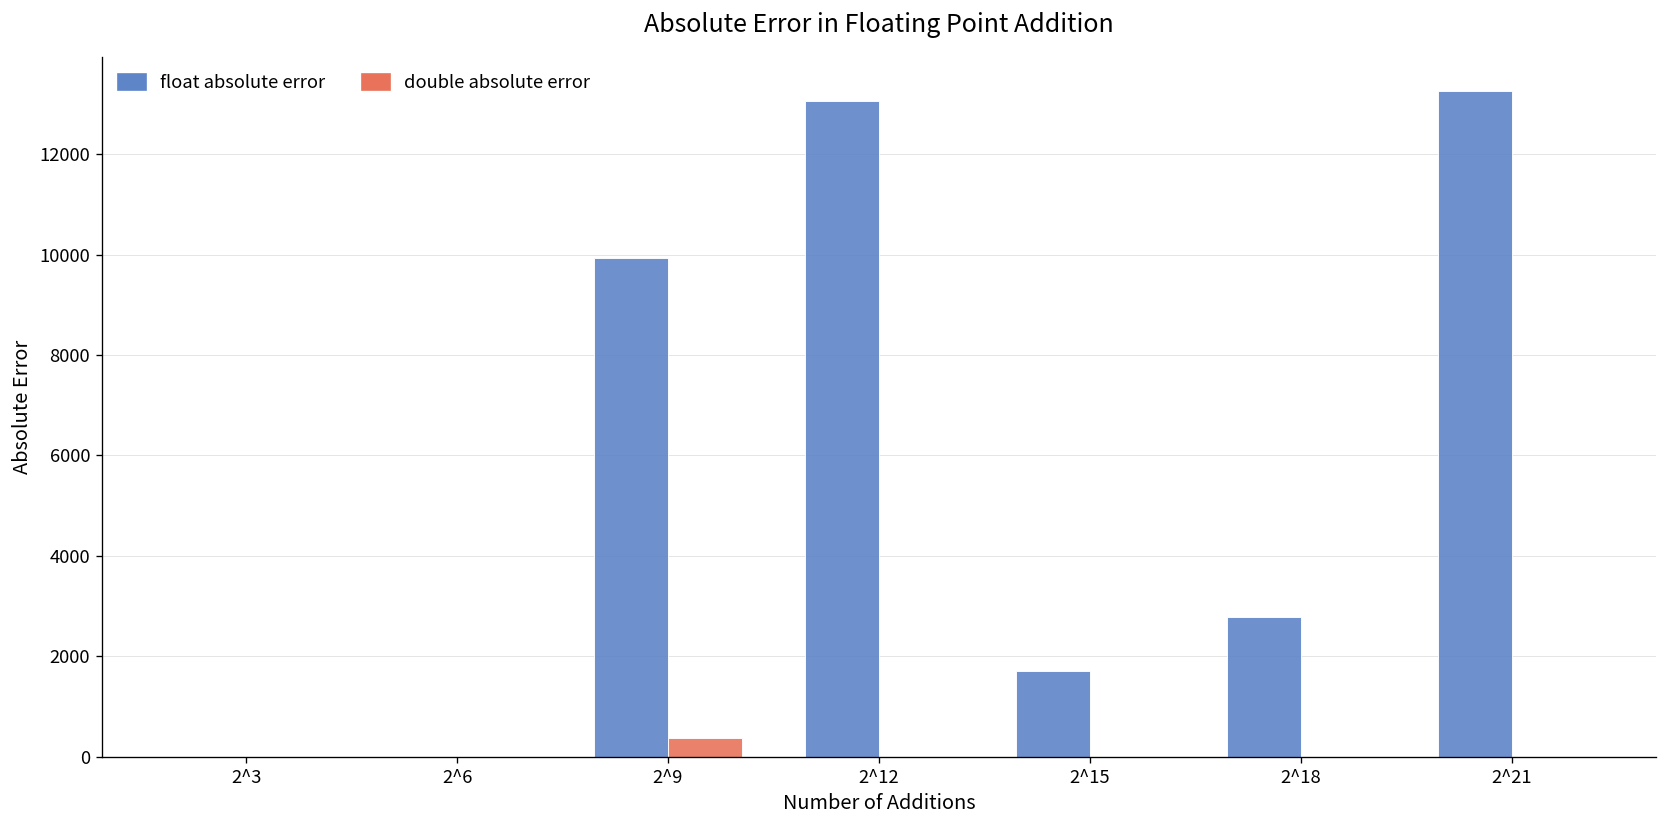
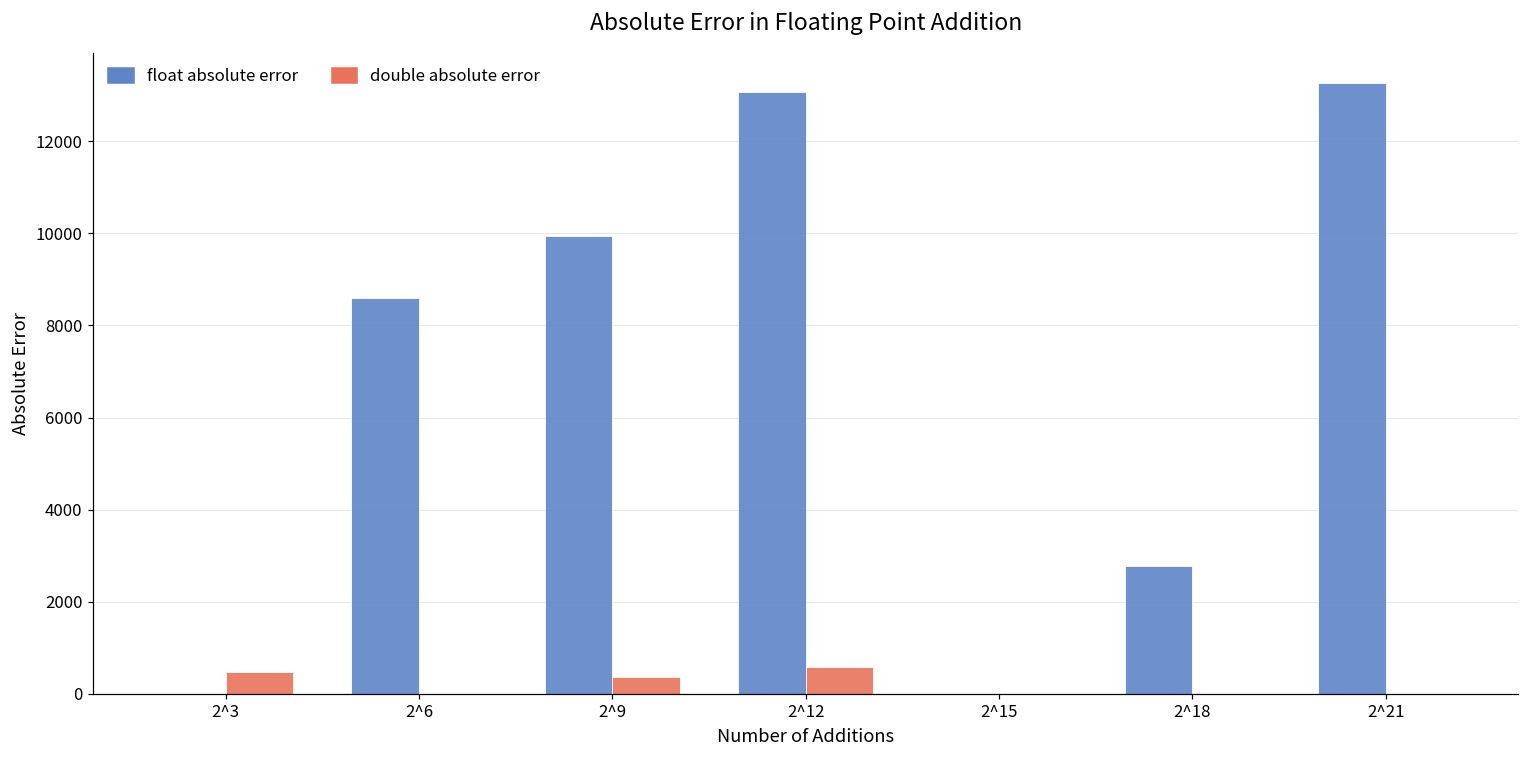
double absolute error, 2^3: 0 -> 500
float absolute error, 2^6: 0 -> 8600
double absolute error, 2^12: 0 -> 600
float absolute error, 2^15: 1700 -> 0
